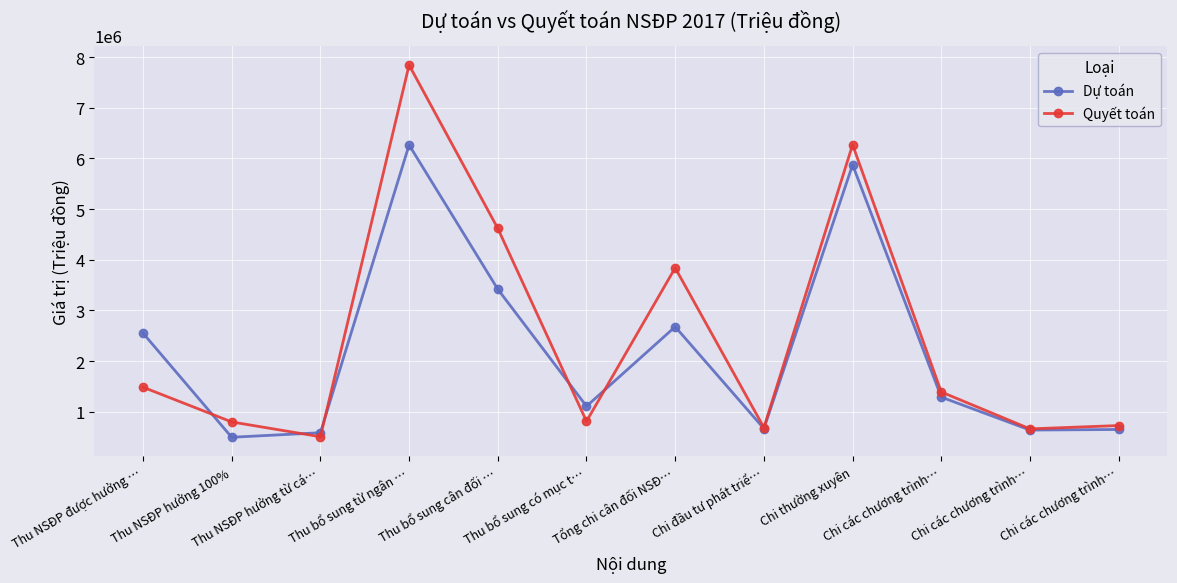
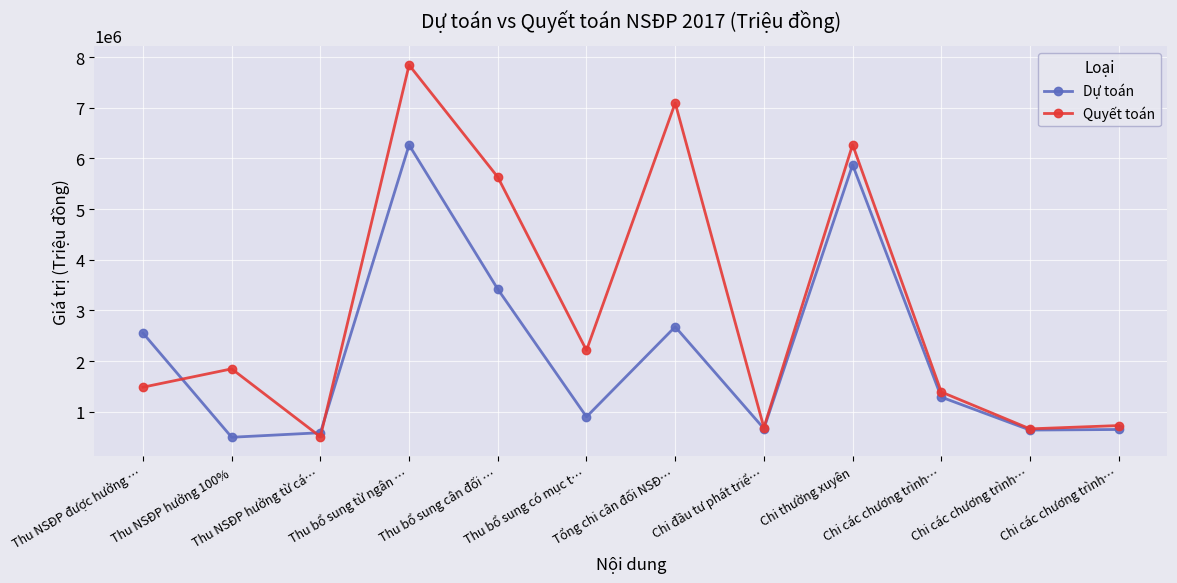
Quyết toán, Thu NSĐP hưởng 100%: 800000 -> 1800000
Quyết toán, Thu bổ sung cân đối …: 4600000 -> 5600000
Dự toán, Thu bổ sung có mục t…: 1100000 -> 900000
Quyết toán, Thu bổ sung có mục t…: 800000 -> 2200000
Quyết toán, Tổng chi cân đối NSĐ…: 3800000 -> 7100000
